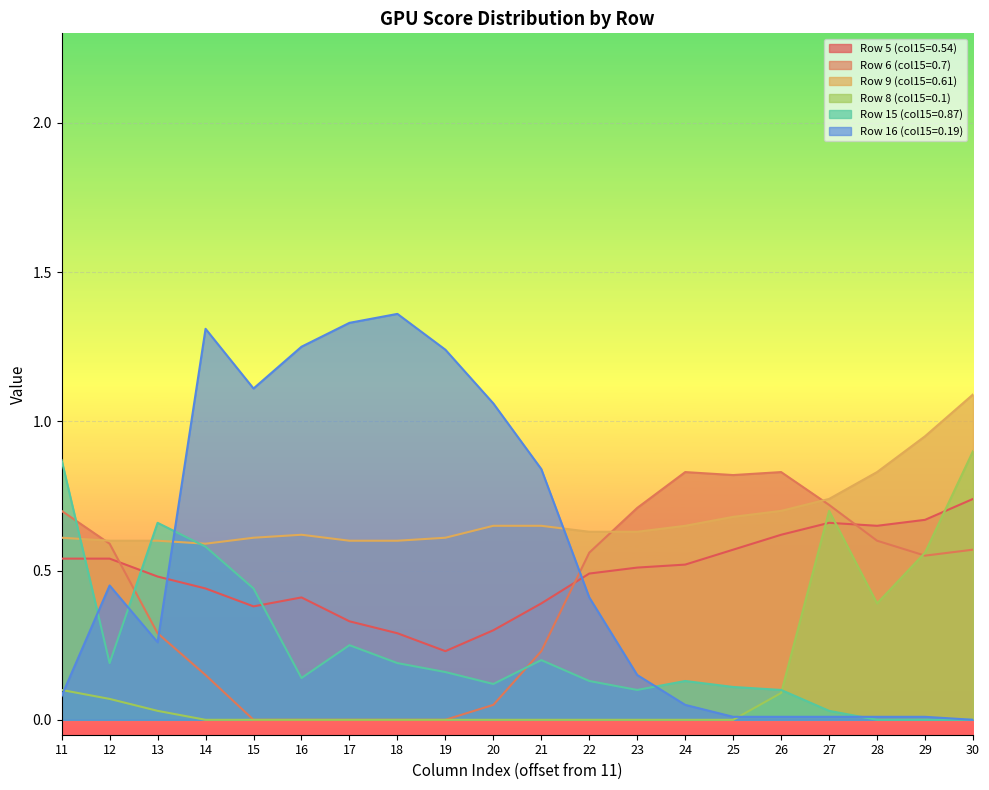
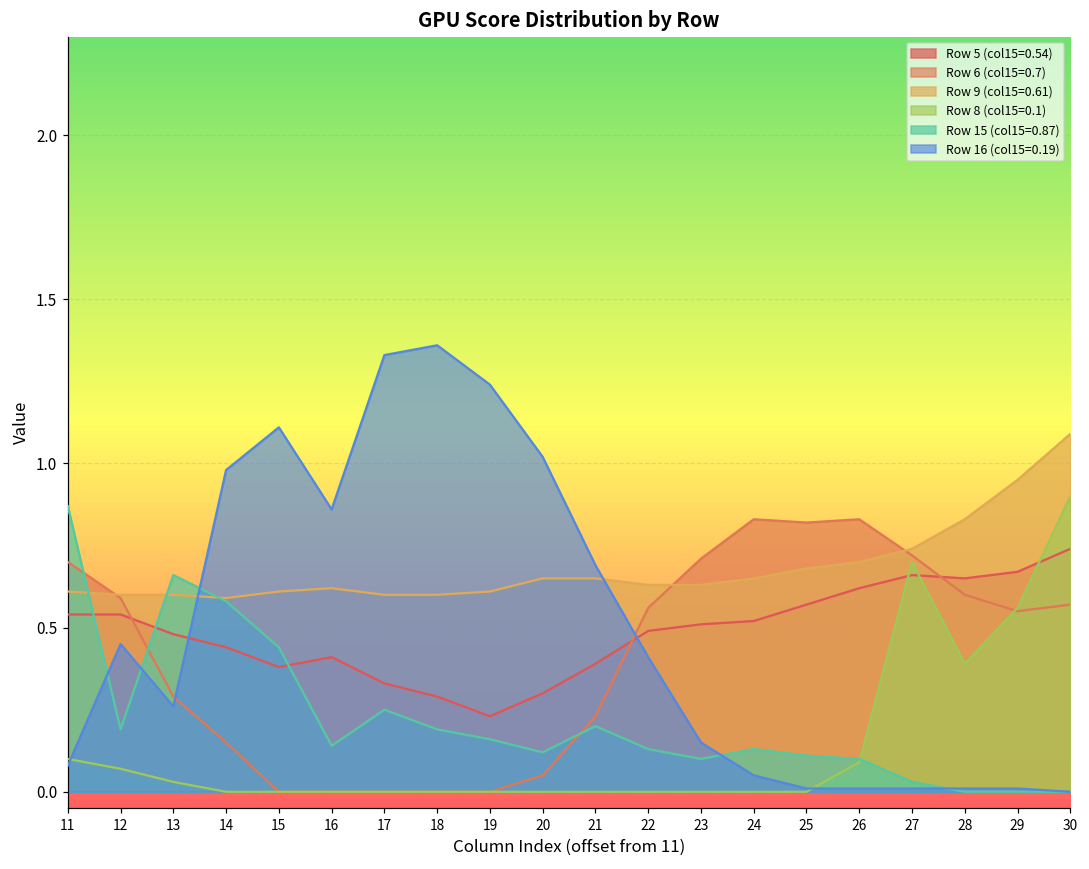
Row 16 (col15=0.19), 14: 1.31 -> 0.98
Row 16 (col15=0.19), 16: 1.25 -> 0.86
Row 16 (col15=0.19), 20: 1.06 -> 1.02
Row 16 (col15=0.19), 21: 0.84 -> 0.69
